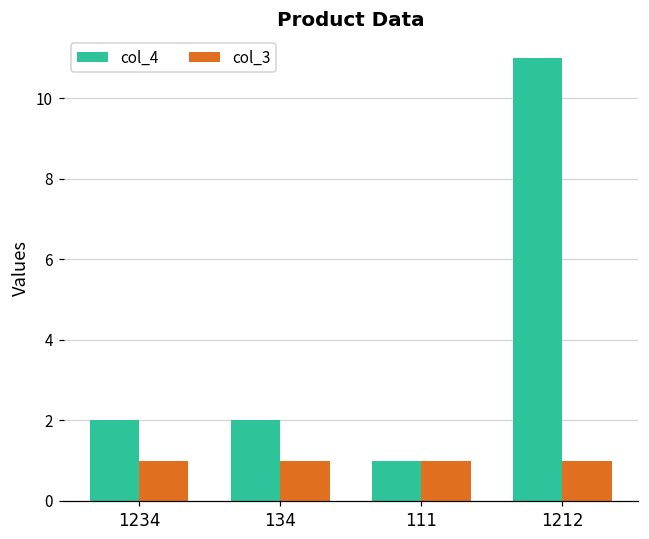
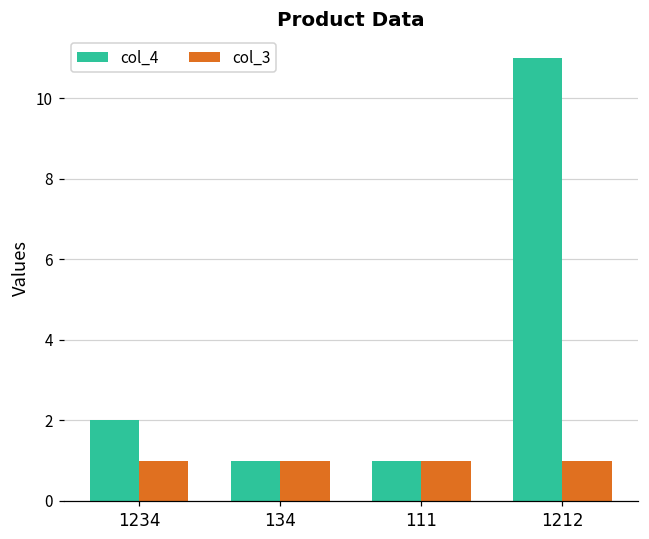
col_4, 134: 2 -> 1
